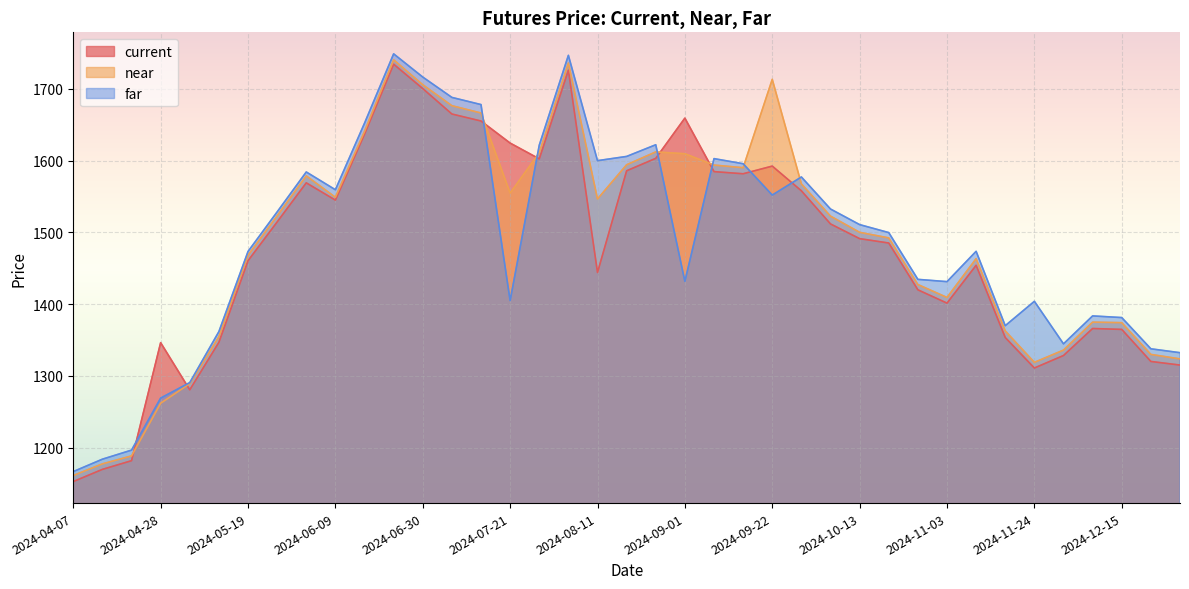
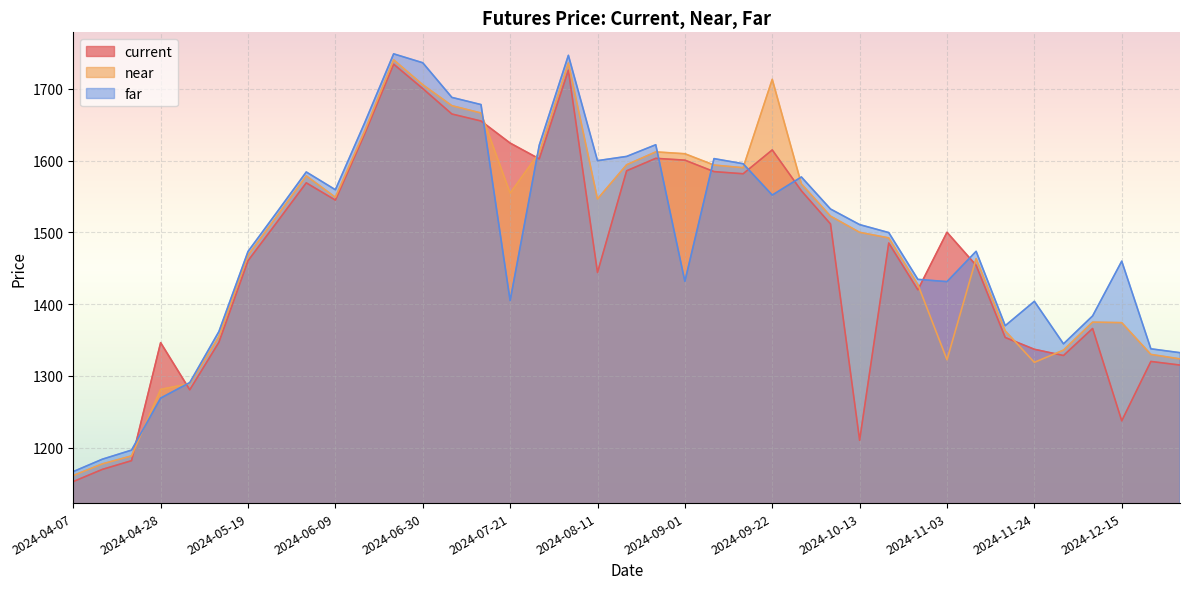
near, 2024-04-28: 1260 -> 1280
far, 2024-06-30: 1720 -> 1740
current, 2024-09-01: 1660 -> 1600
current, 2024-09-22: 1590 -> 1610
current, 2024-10-13: 1490 -> 1210
current, 2024-11-03: 1400 -> 1500
near, 2024-11-03: 1410 -> 1320
current, 2024-11-24: 1310 -> 1340
current, 2024-12-15: 1360 -> 1240
far, 2024-12-15: 1380 -> 1460
